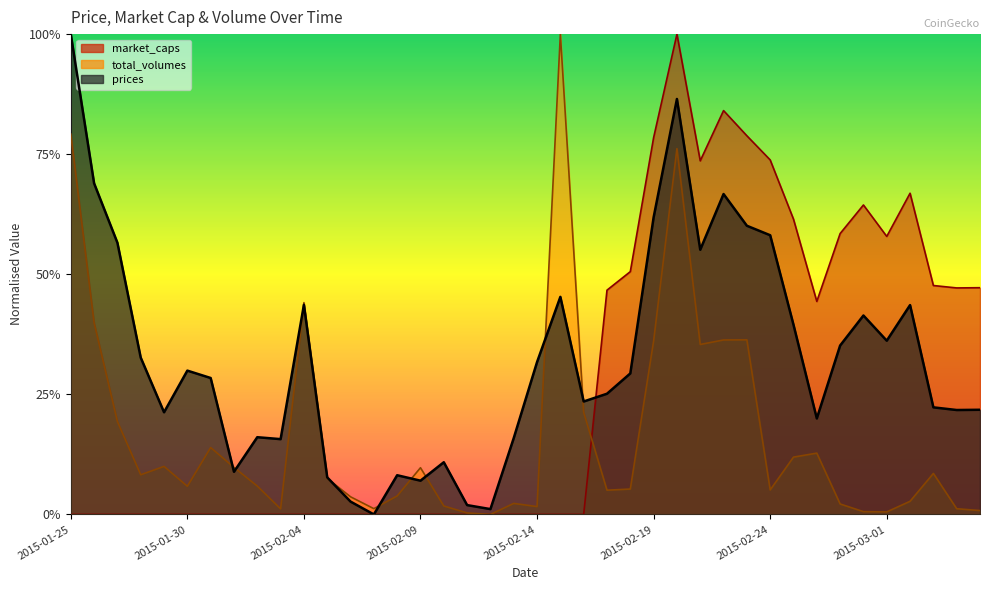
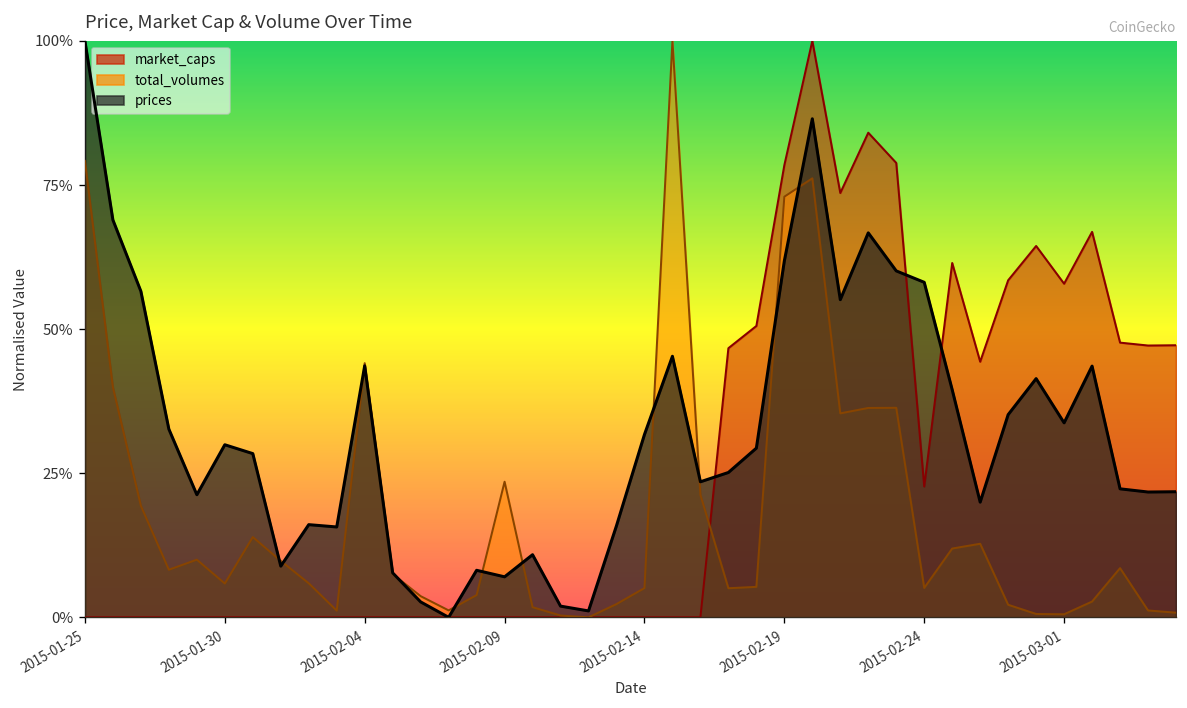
total_volumes, 2015-02-09: 10% -> 24%
total_volumes, 2015-02-14: 2% -> 5%
total_volumes, 2015-02-19: 36% -> 73%
market_caps, 2015-02-24: 74% -> 23%
prices, 2015-03-01: 36% -> 34%
